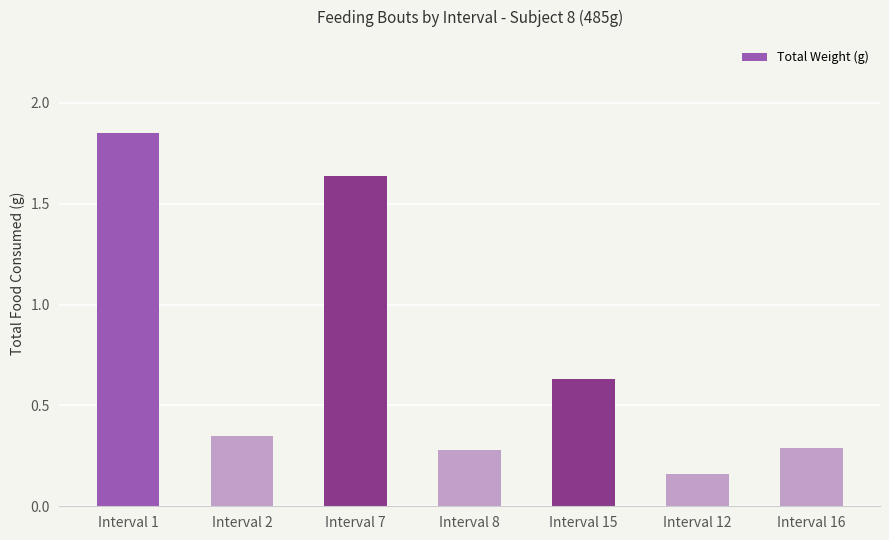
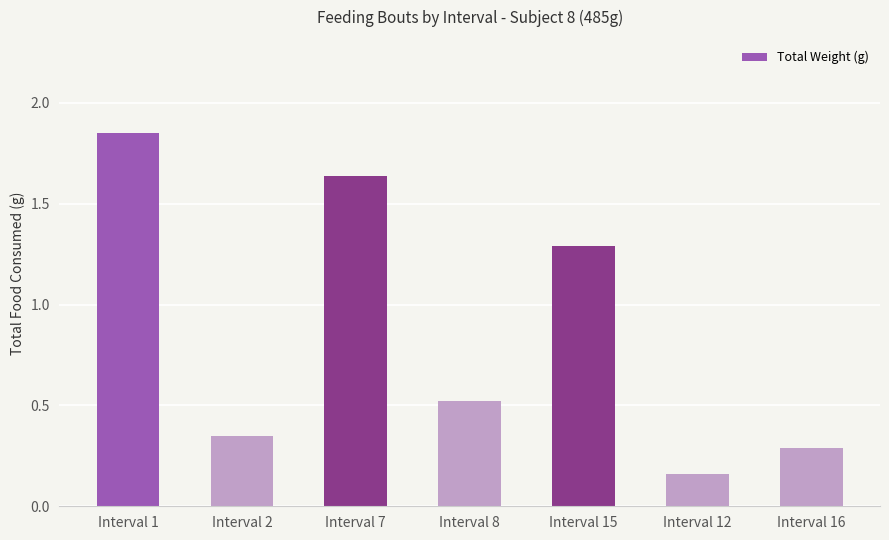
Interval 8: 0.28 -> 0.52
Interval 15: 0.63 -> 1.29
